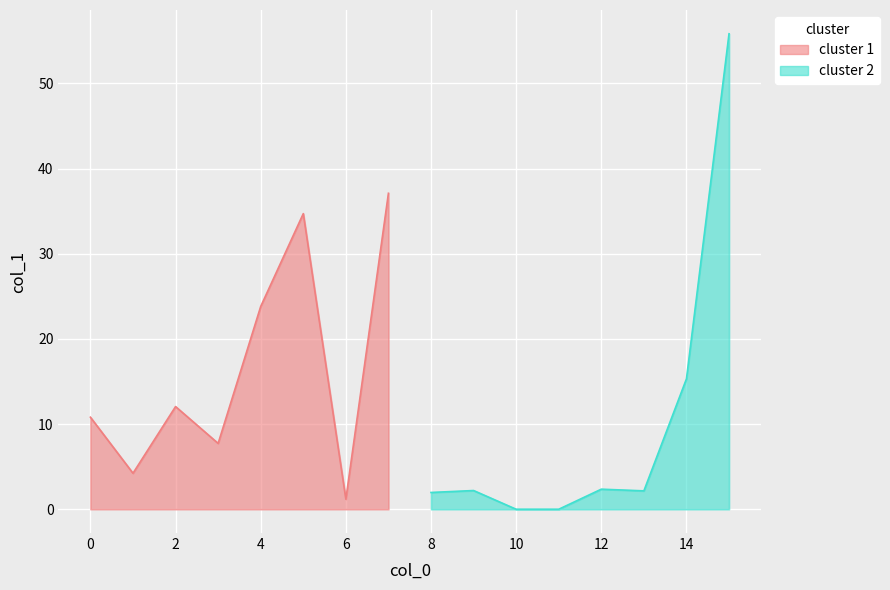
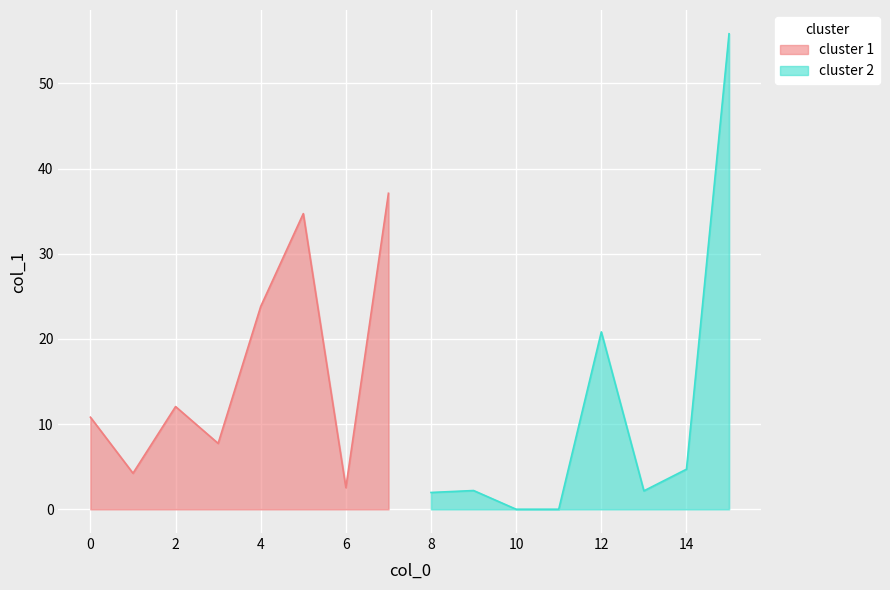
cluster 1, 6: 1 -> 3
cluster 2, 12: 2 -> 21
cluster 2, 14: 15 -> 5
